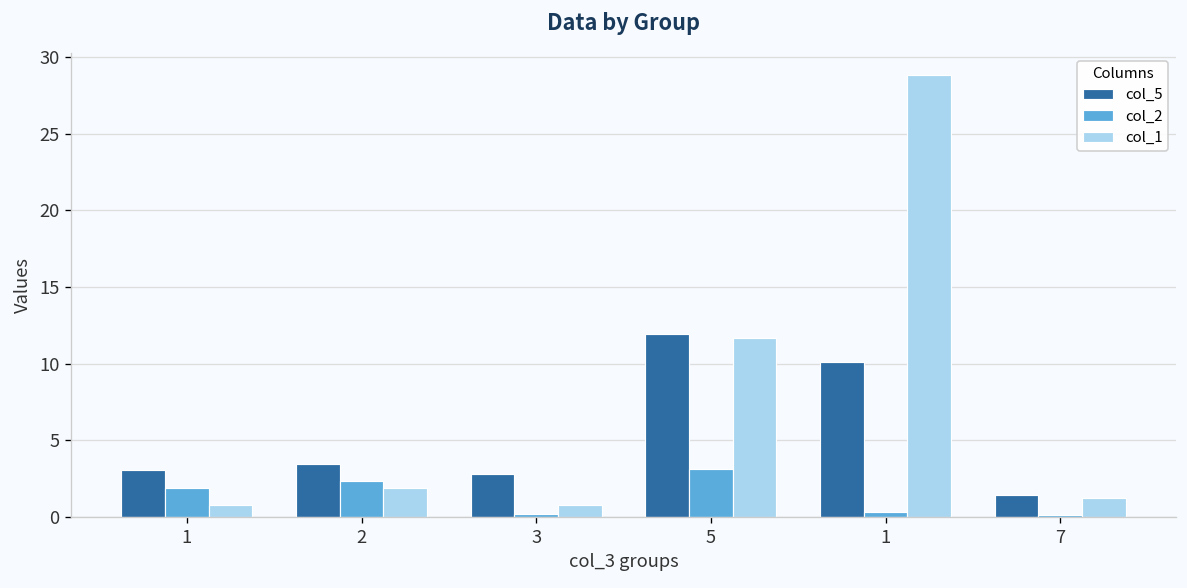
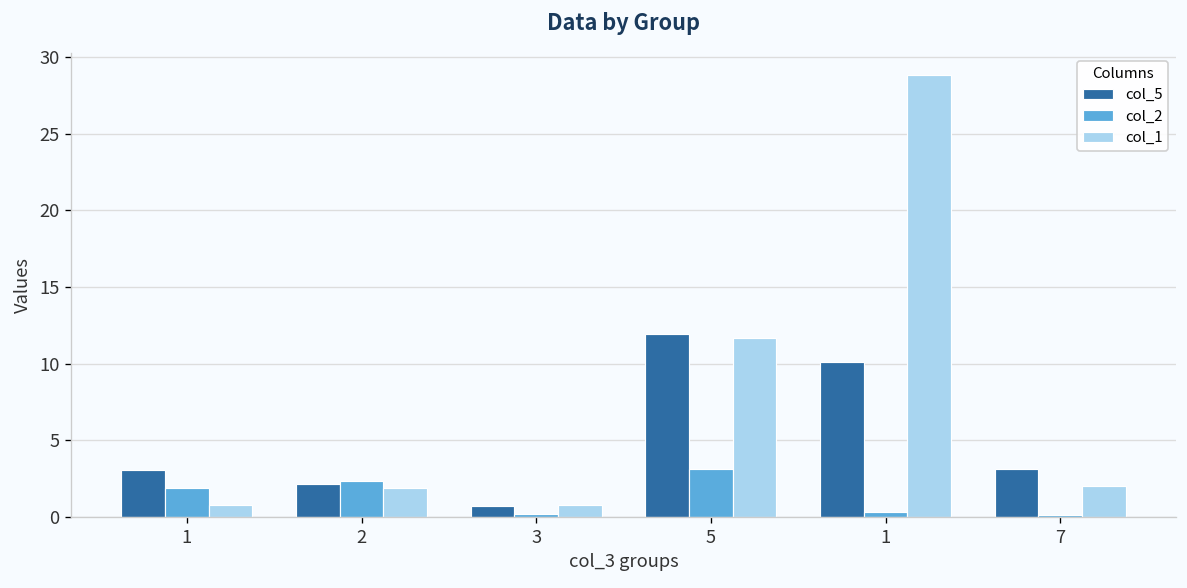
col_5, 2: 3.4 -> 2.1
col_5, 3: 2.8 -> 0.7
col_5, 7: 1.4 -> 3.1
col_1, 7: 1.2 -> 2.0
